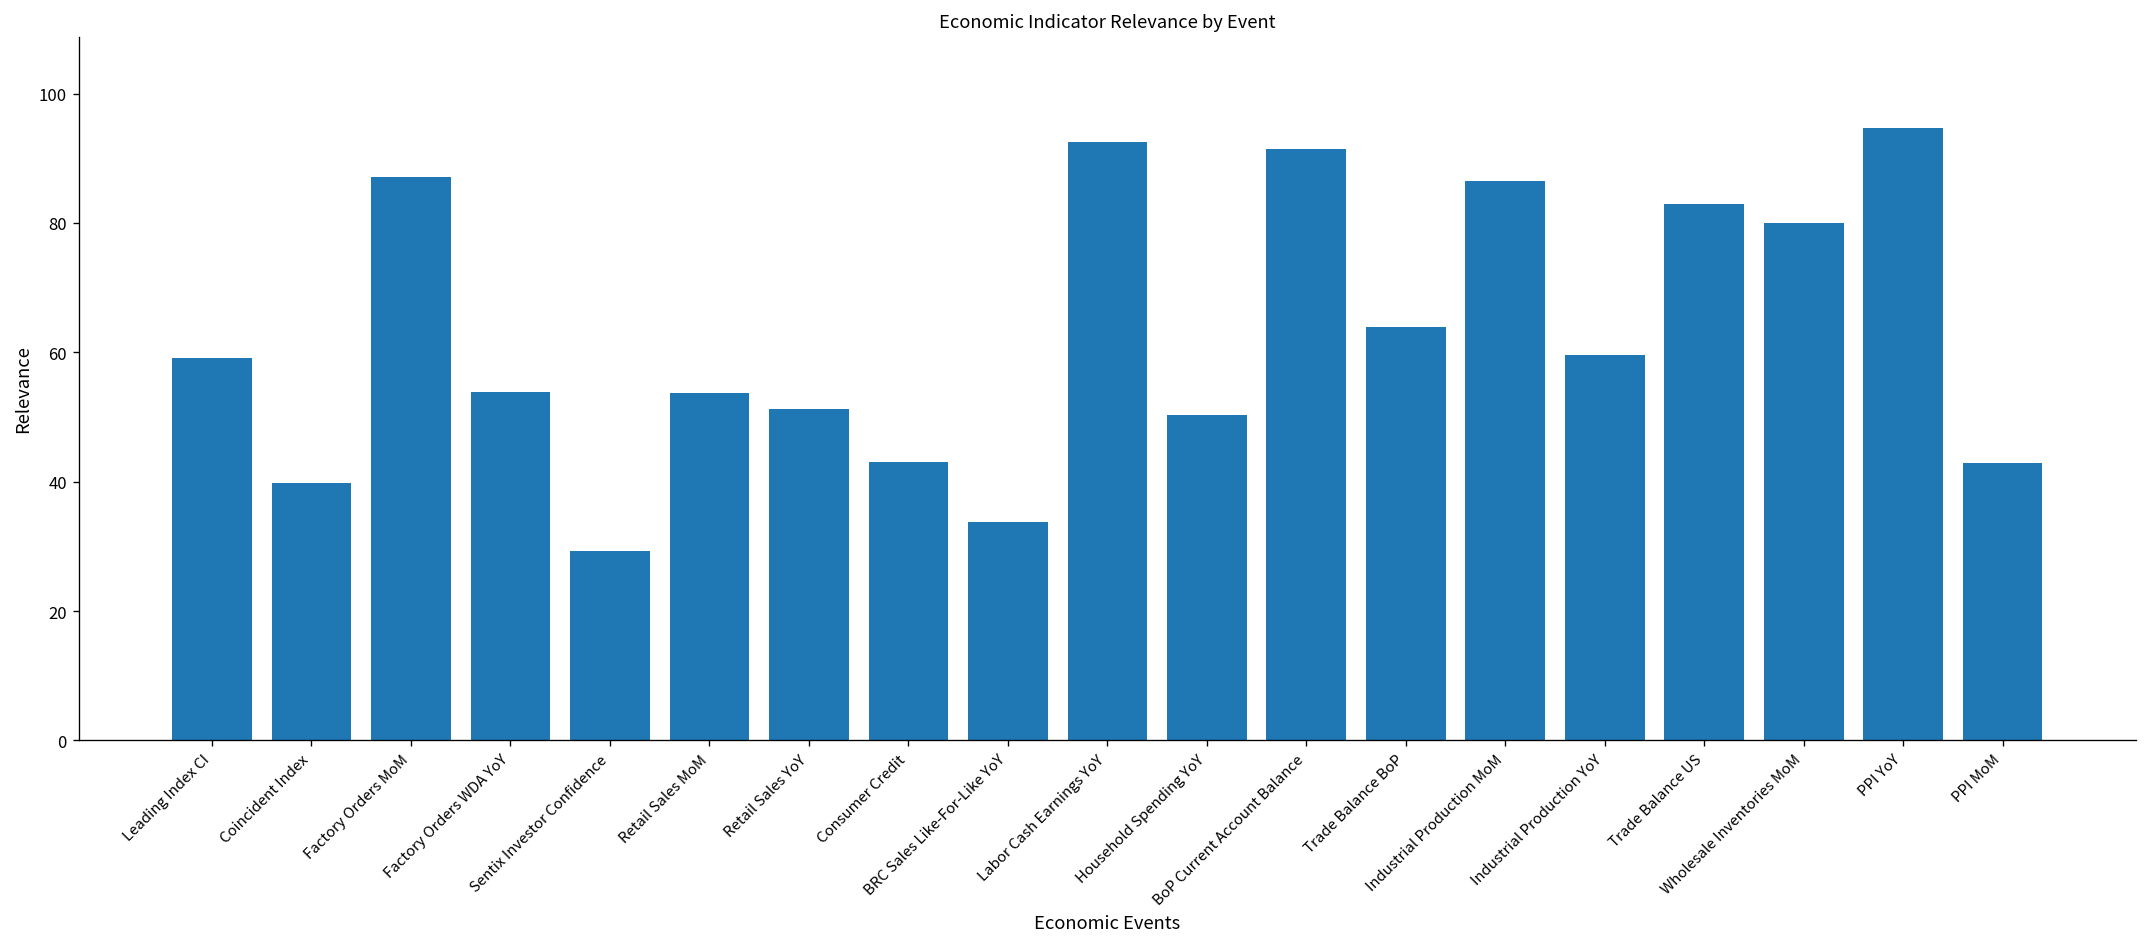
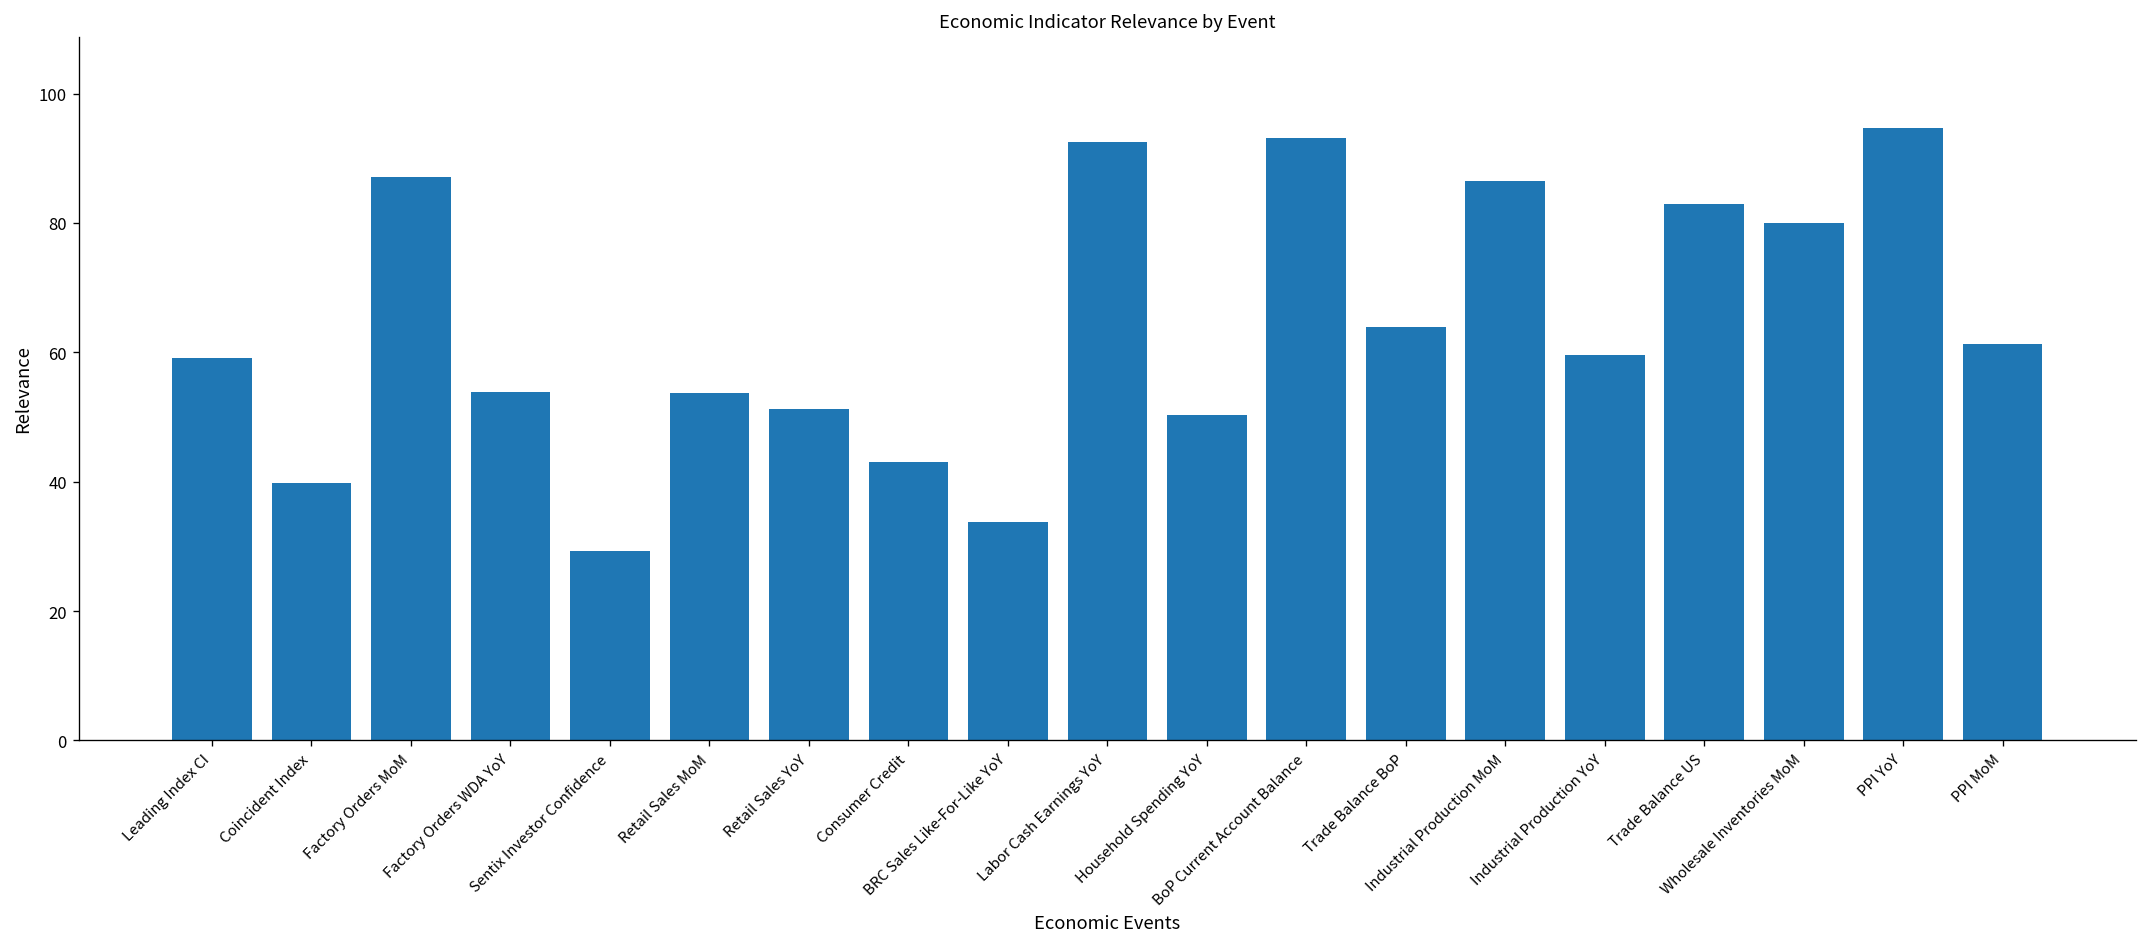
BoP Current Account Balance: 91 -> 93
PPI MoM: 43 -> 61
